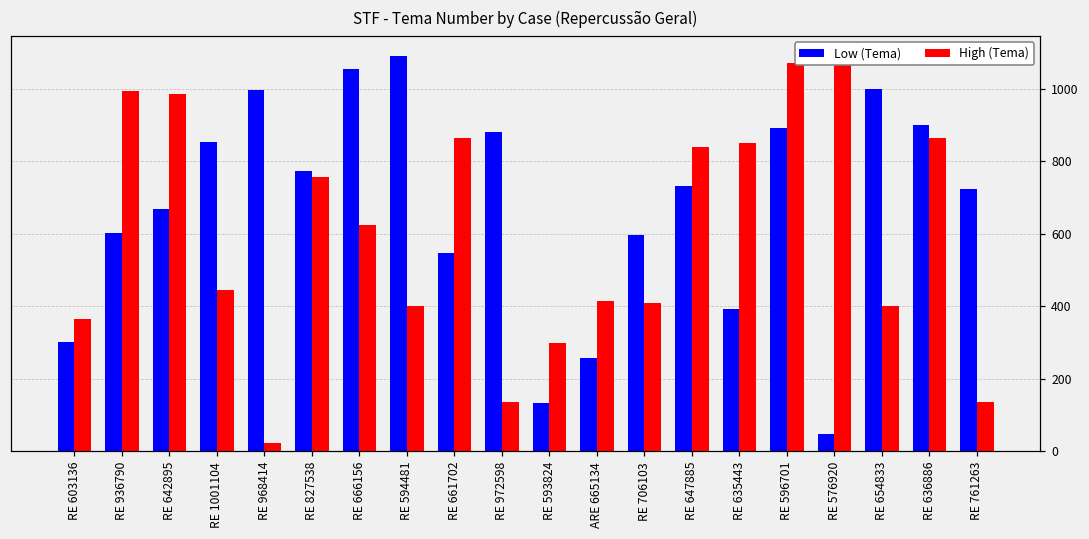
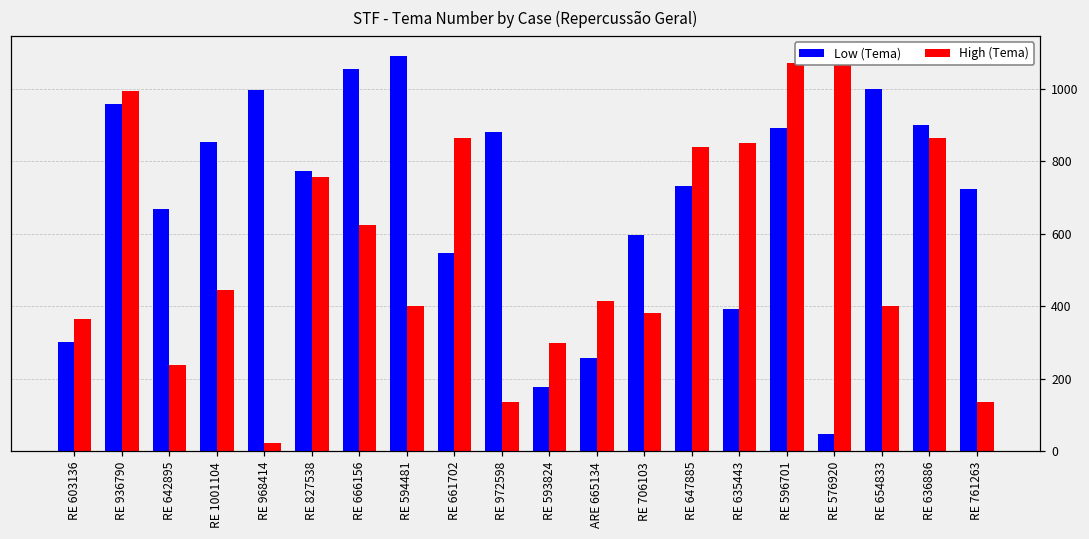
Low (Tema), RE 936790: 600 -> 960
High (Tema), RE 642895: 990 -> 240
Low (Tema), RE 593824: 130 -> 180
High (Tema), RE 706103: 410 -> 380
